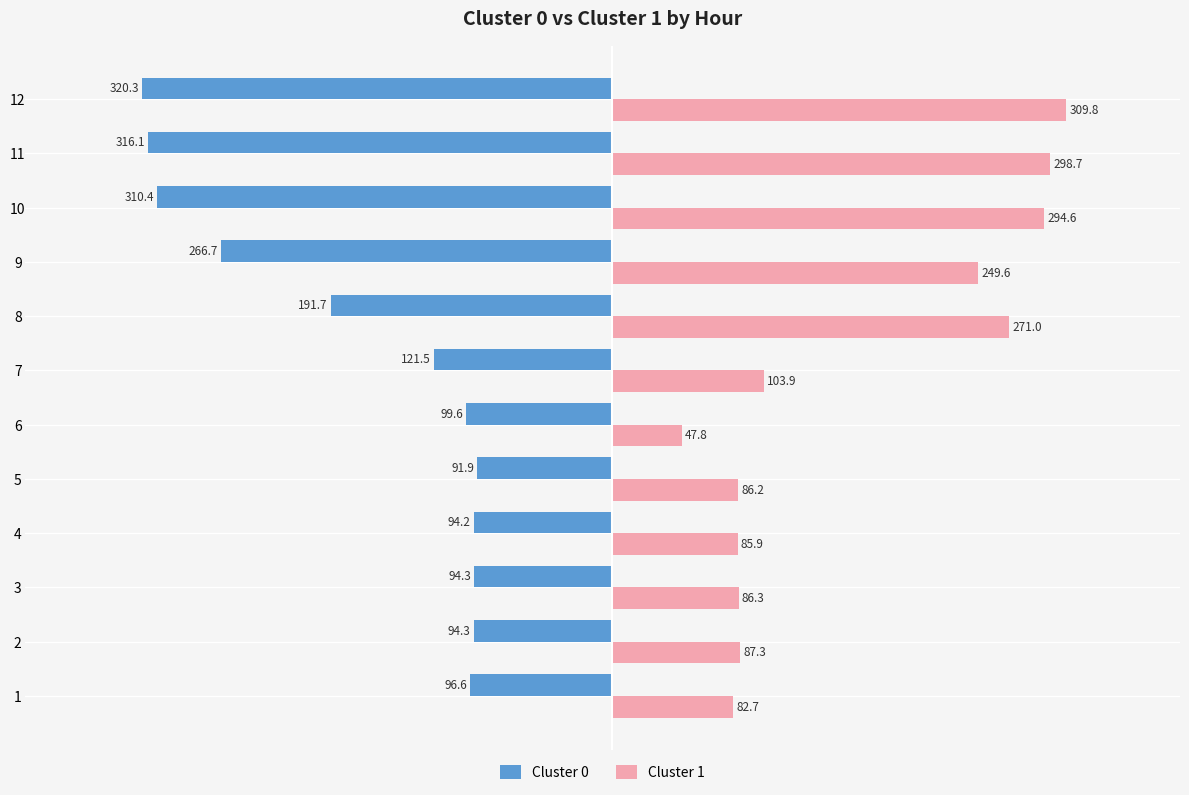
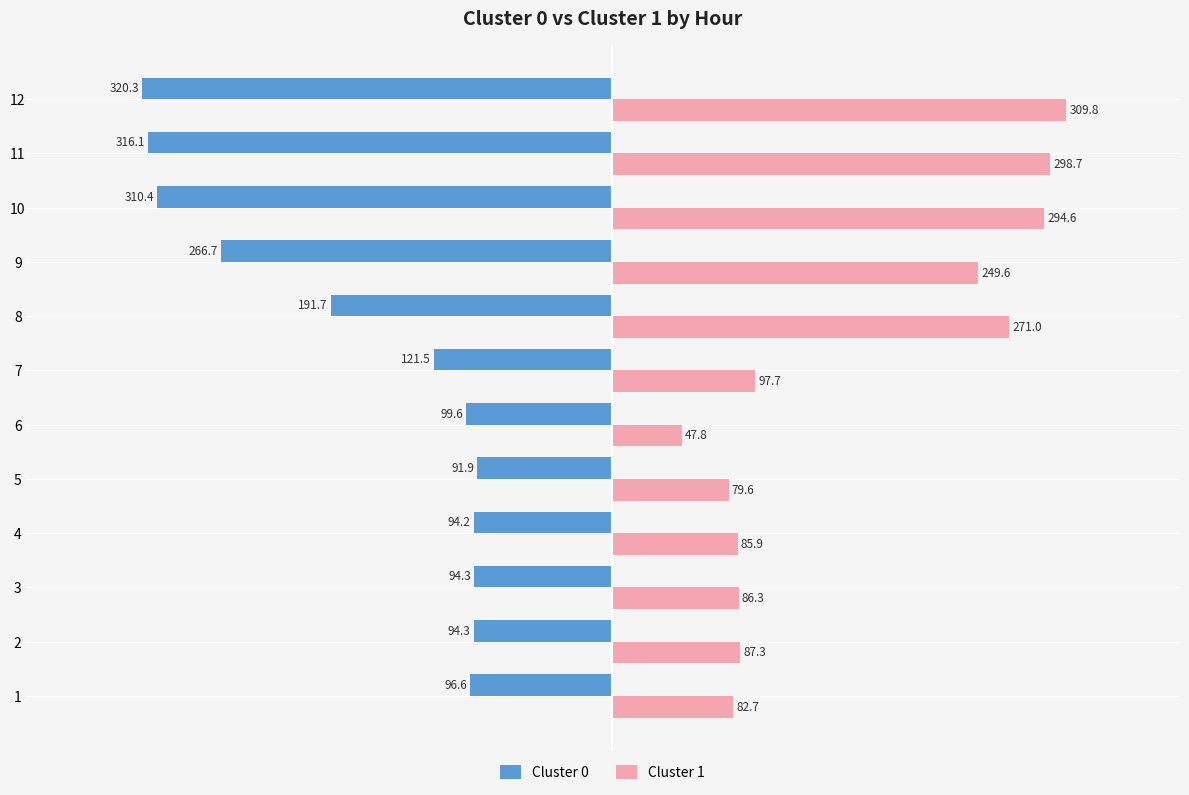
Cluster 1, 7: 103.9 -> 97.7
Cluster 1, 5: 86.2 -> 79.6
